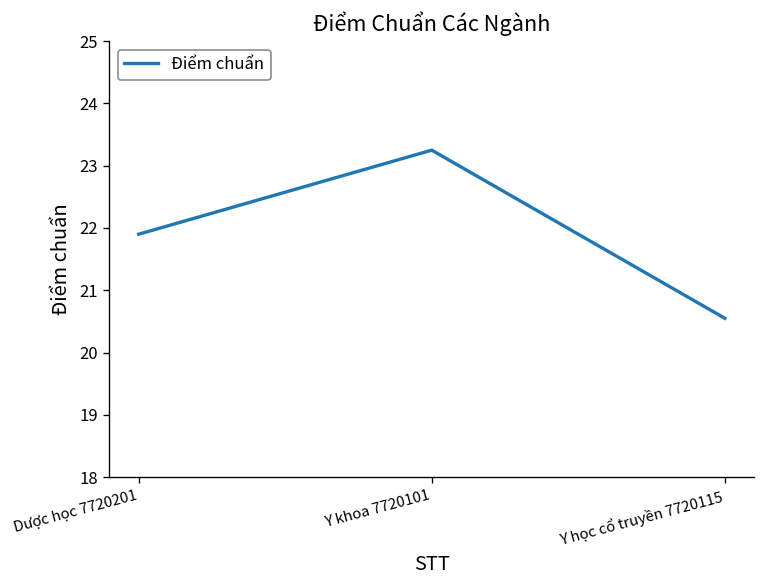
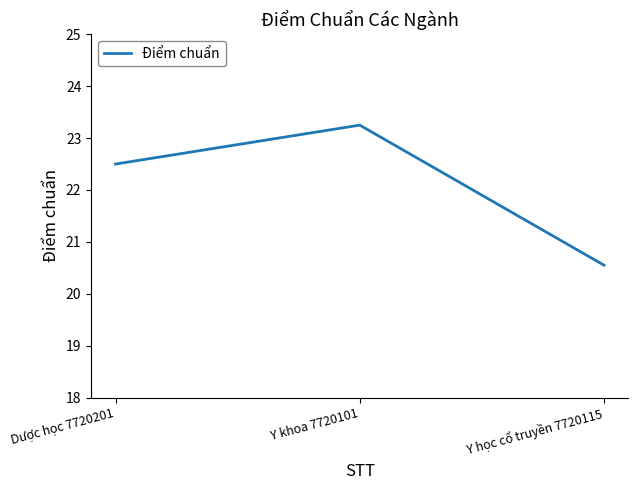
Dược học 7720201: 21.9 -> 22.5
